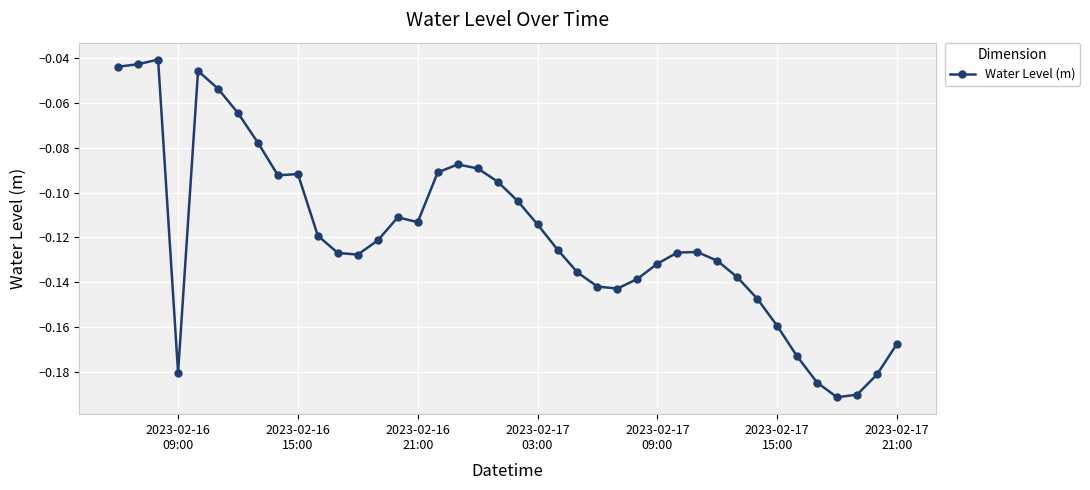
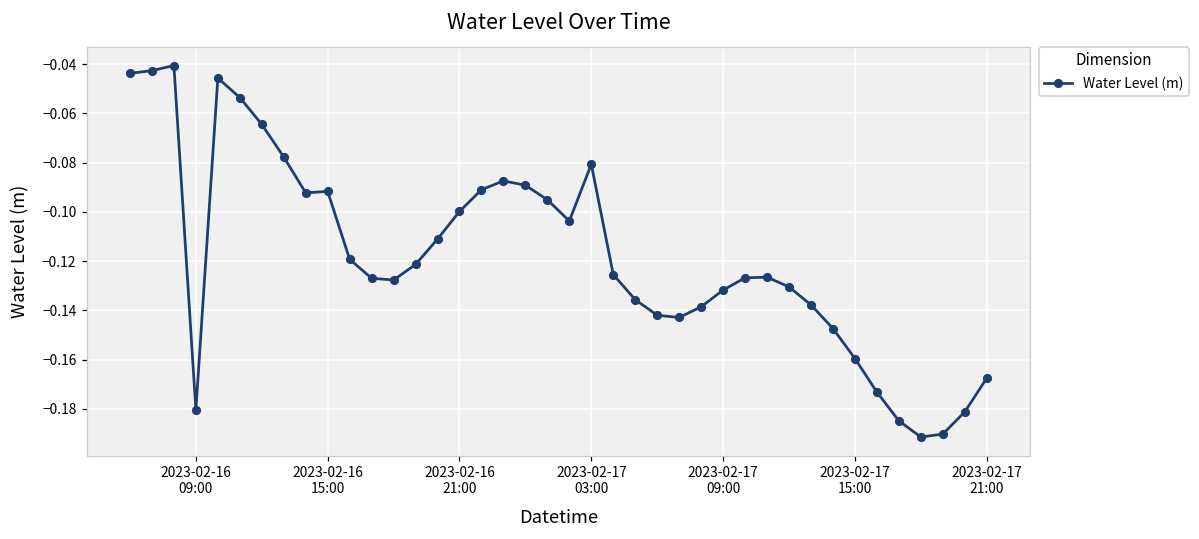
2023-02-16 21:00: -0.113 -> -0.100
2023-02-17 03:00: -0.114 -> -0.081
